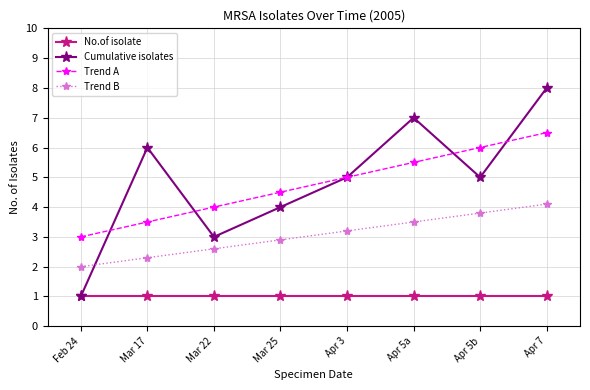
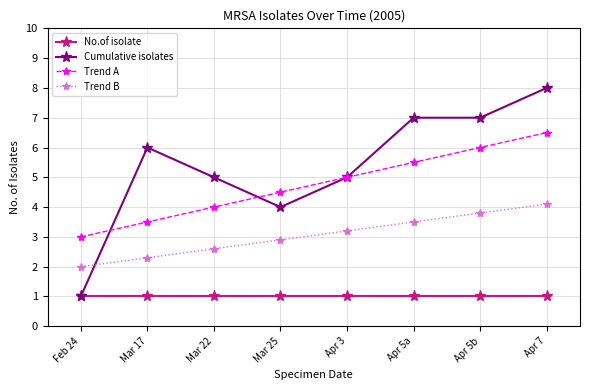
Cumulative isolates, Mar 22: 3 -> 5
Cumulative isolates, Apr 5b: 5 -> 7
